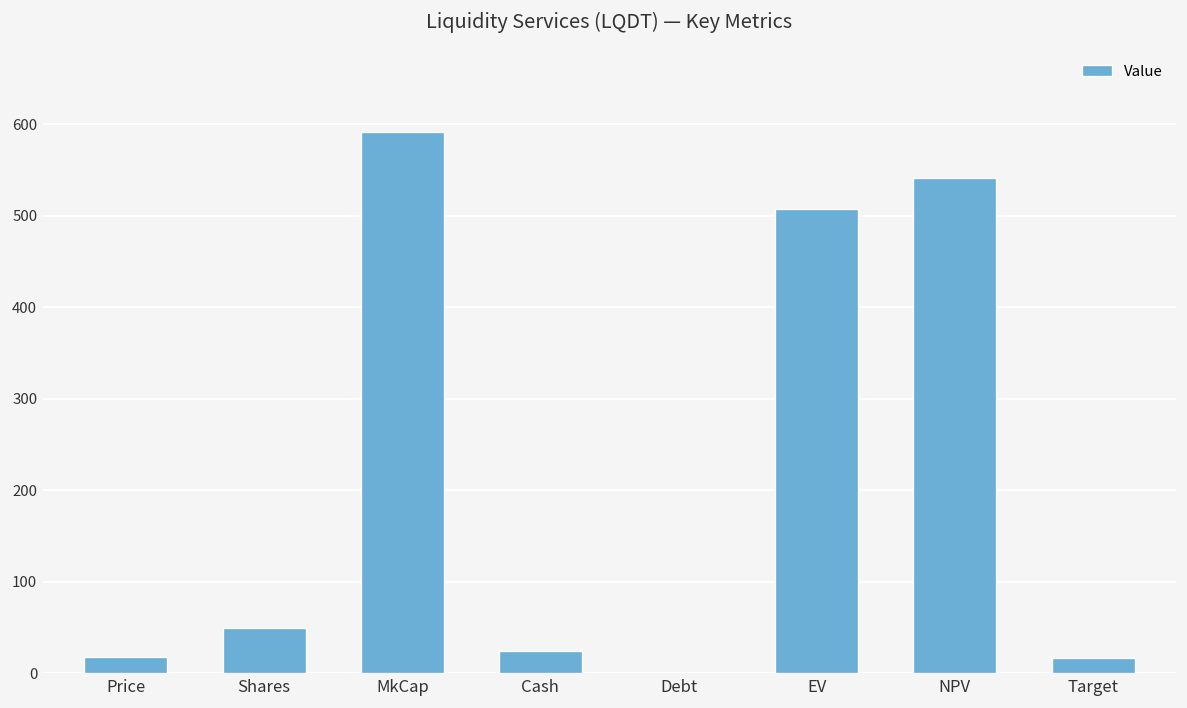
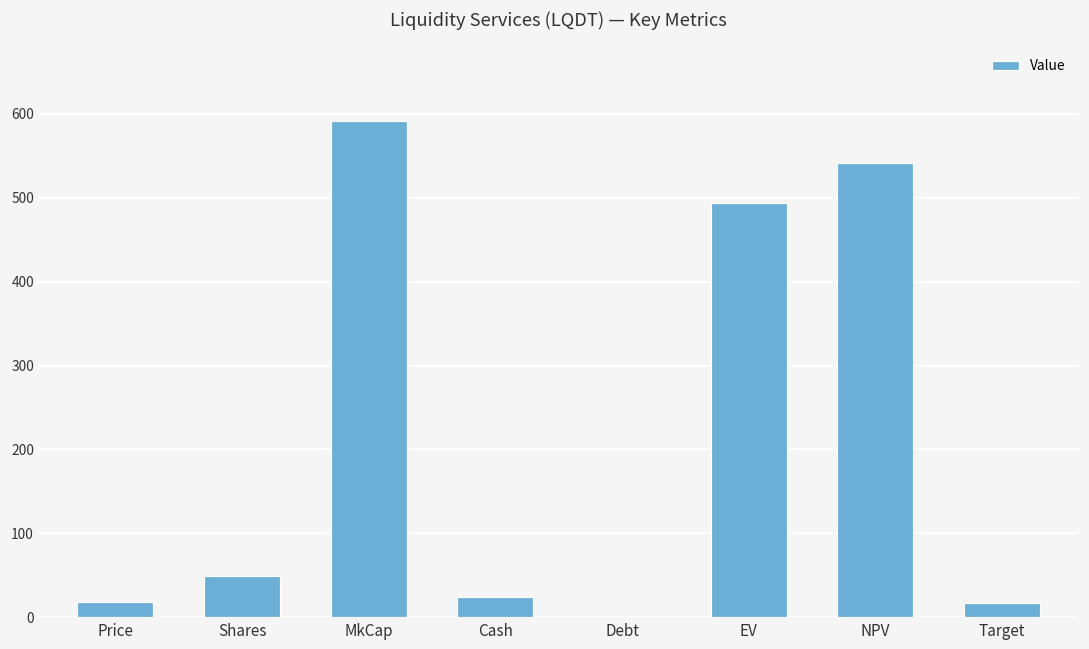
EV: 510 -> 490
